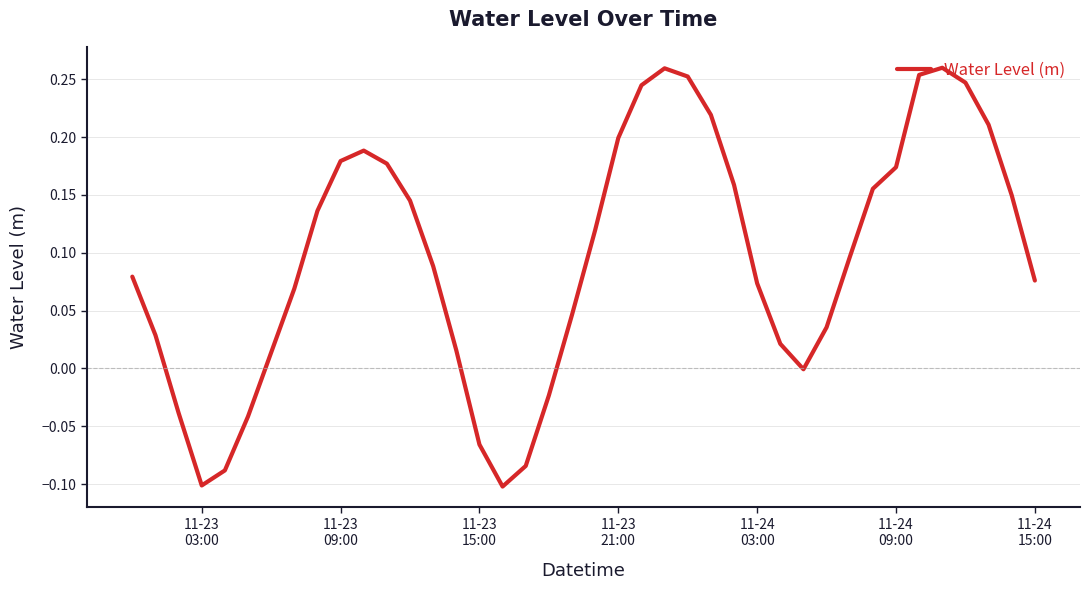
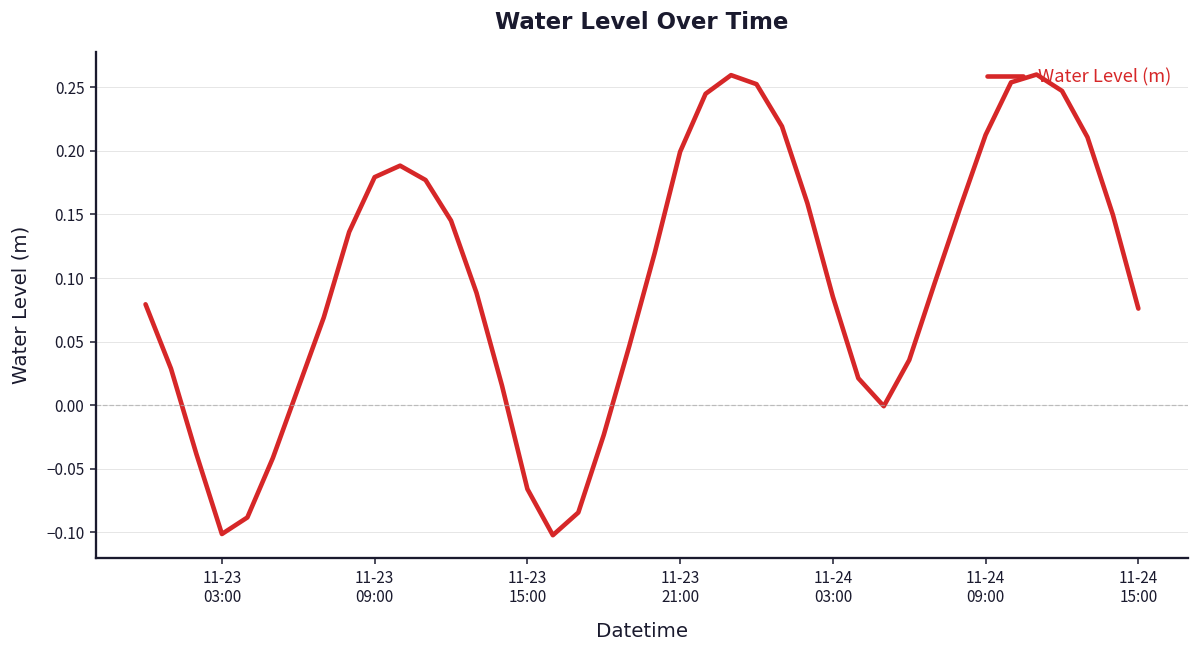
11-24 03:00: 0.074 -> 0.085
11-24 09:00: 0.174 -> 0.213
